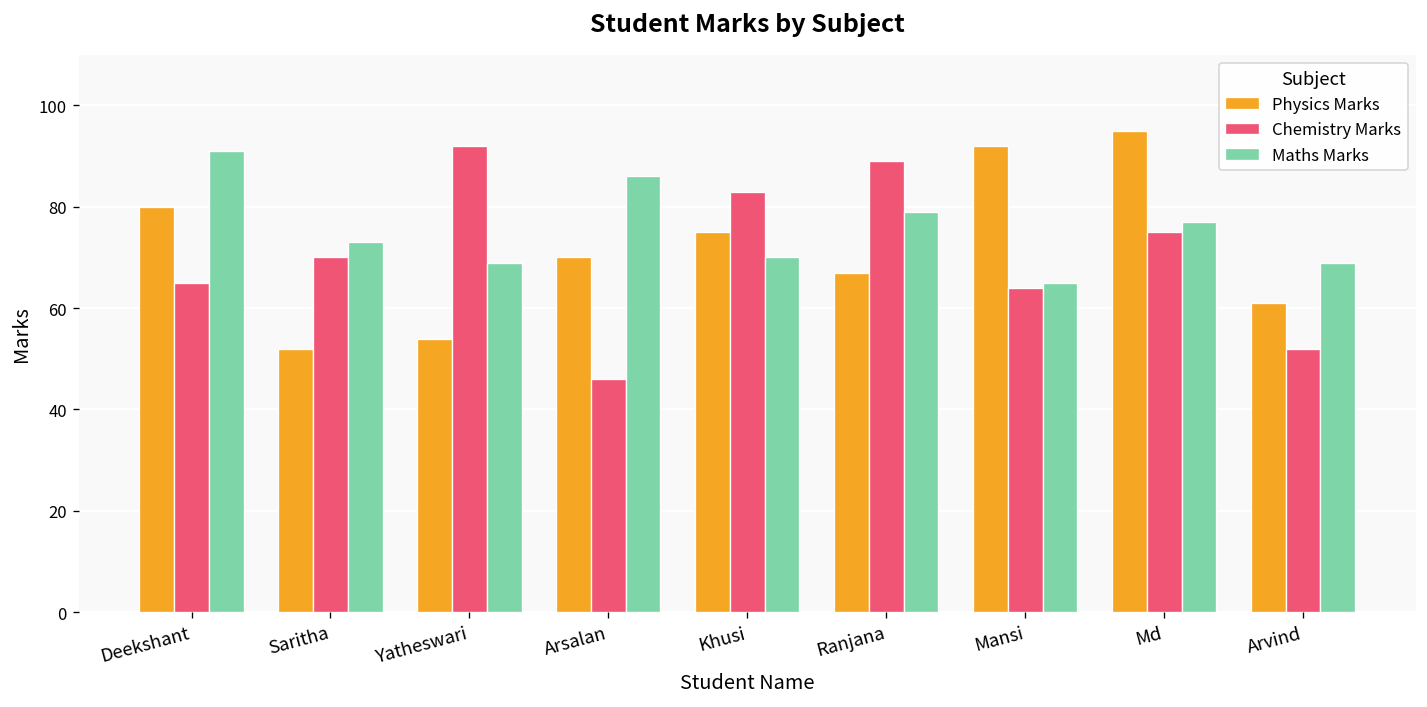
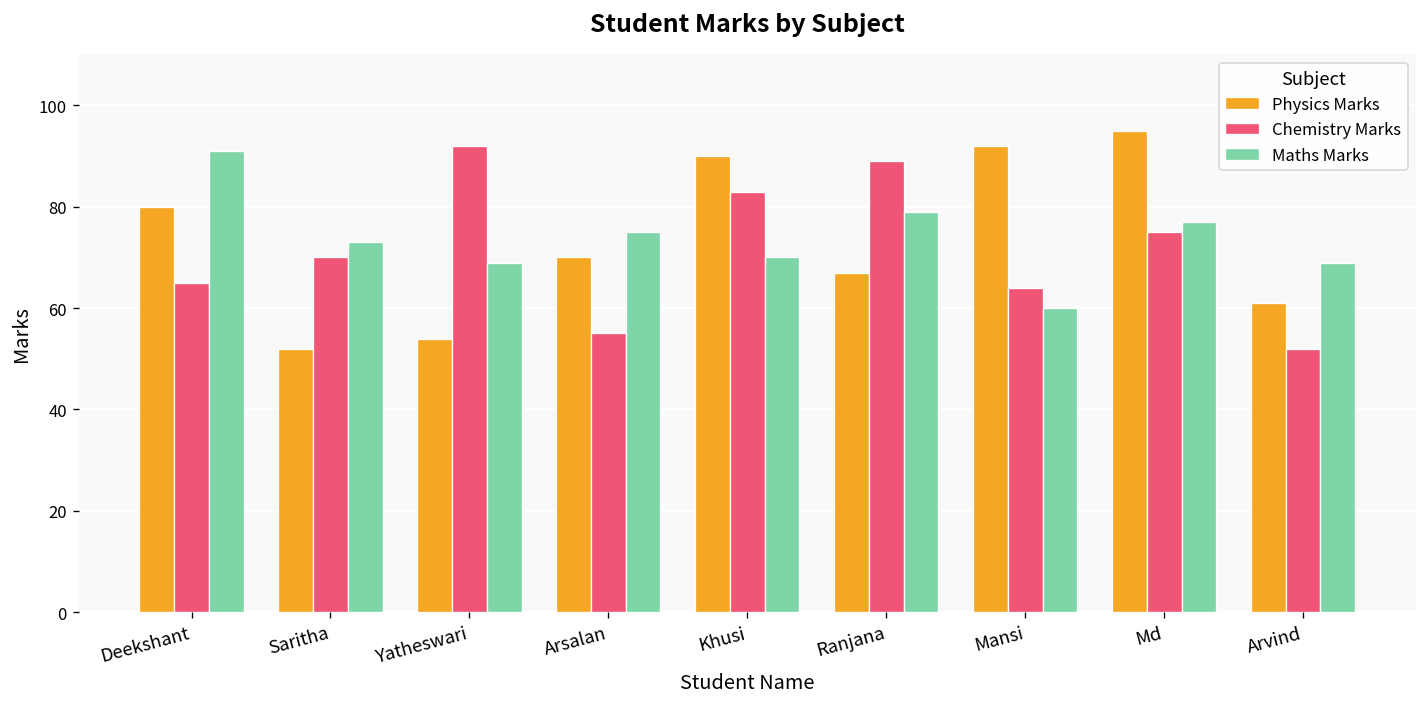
Chemistry Marks, Arsalan: 46 -> 55
Maths Marks, Arsalan: 86 -> 75
Physics Marks, Khusi: 75 -> 90
Maths Marks, Mansi: 65 -> 60
